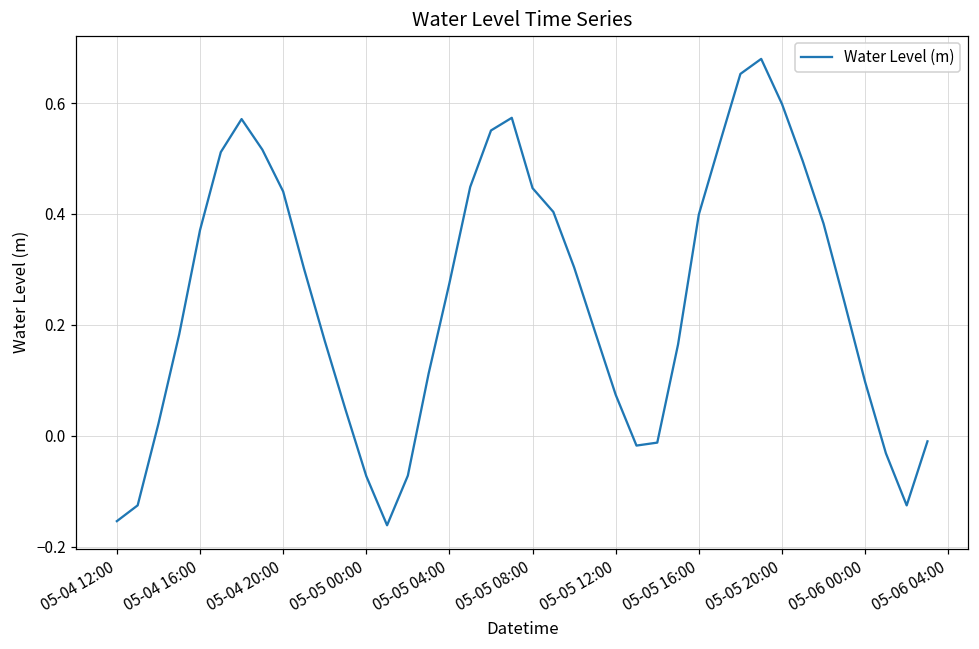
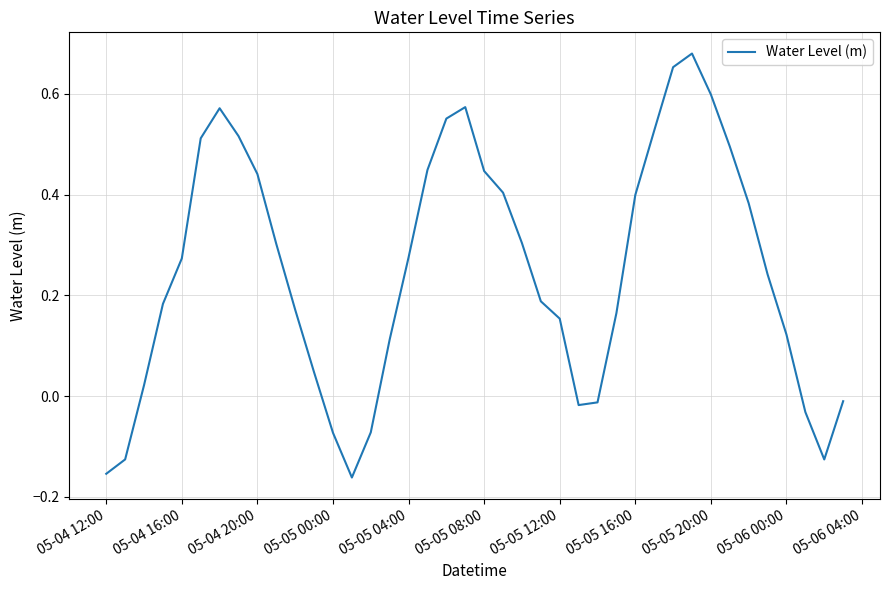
05-04 16:00: 0.37 -> 0.27
05-05 12:00: 0.07 -> 0.15
05-06 00:00: 0.10 -> 0.12
